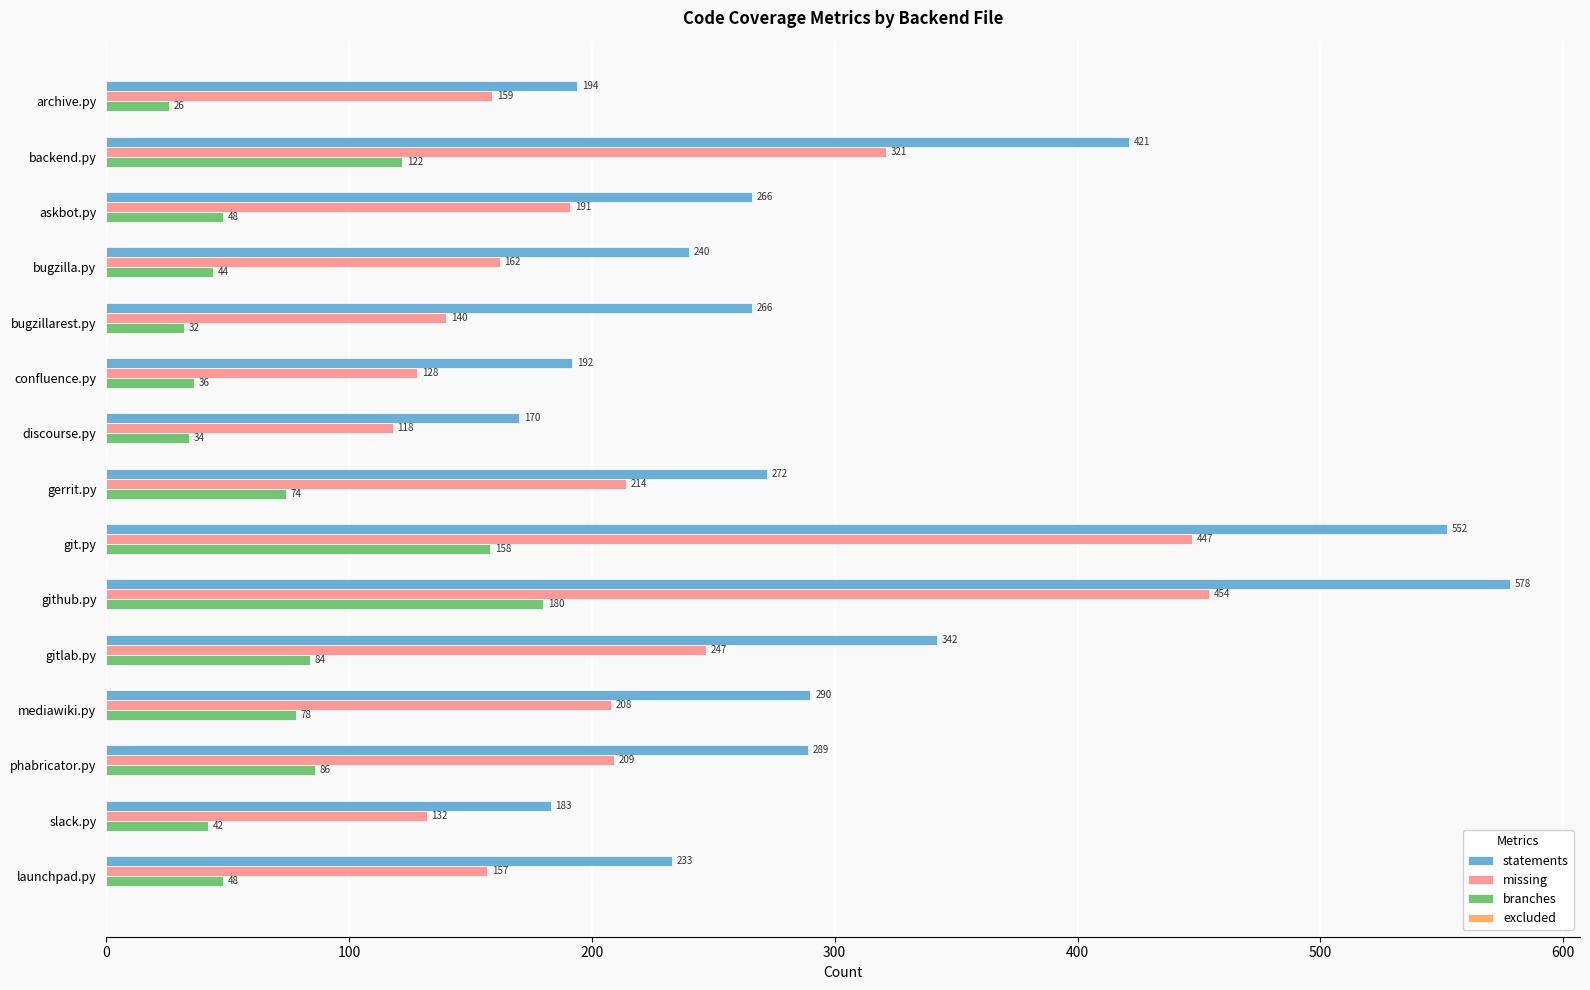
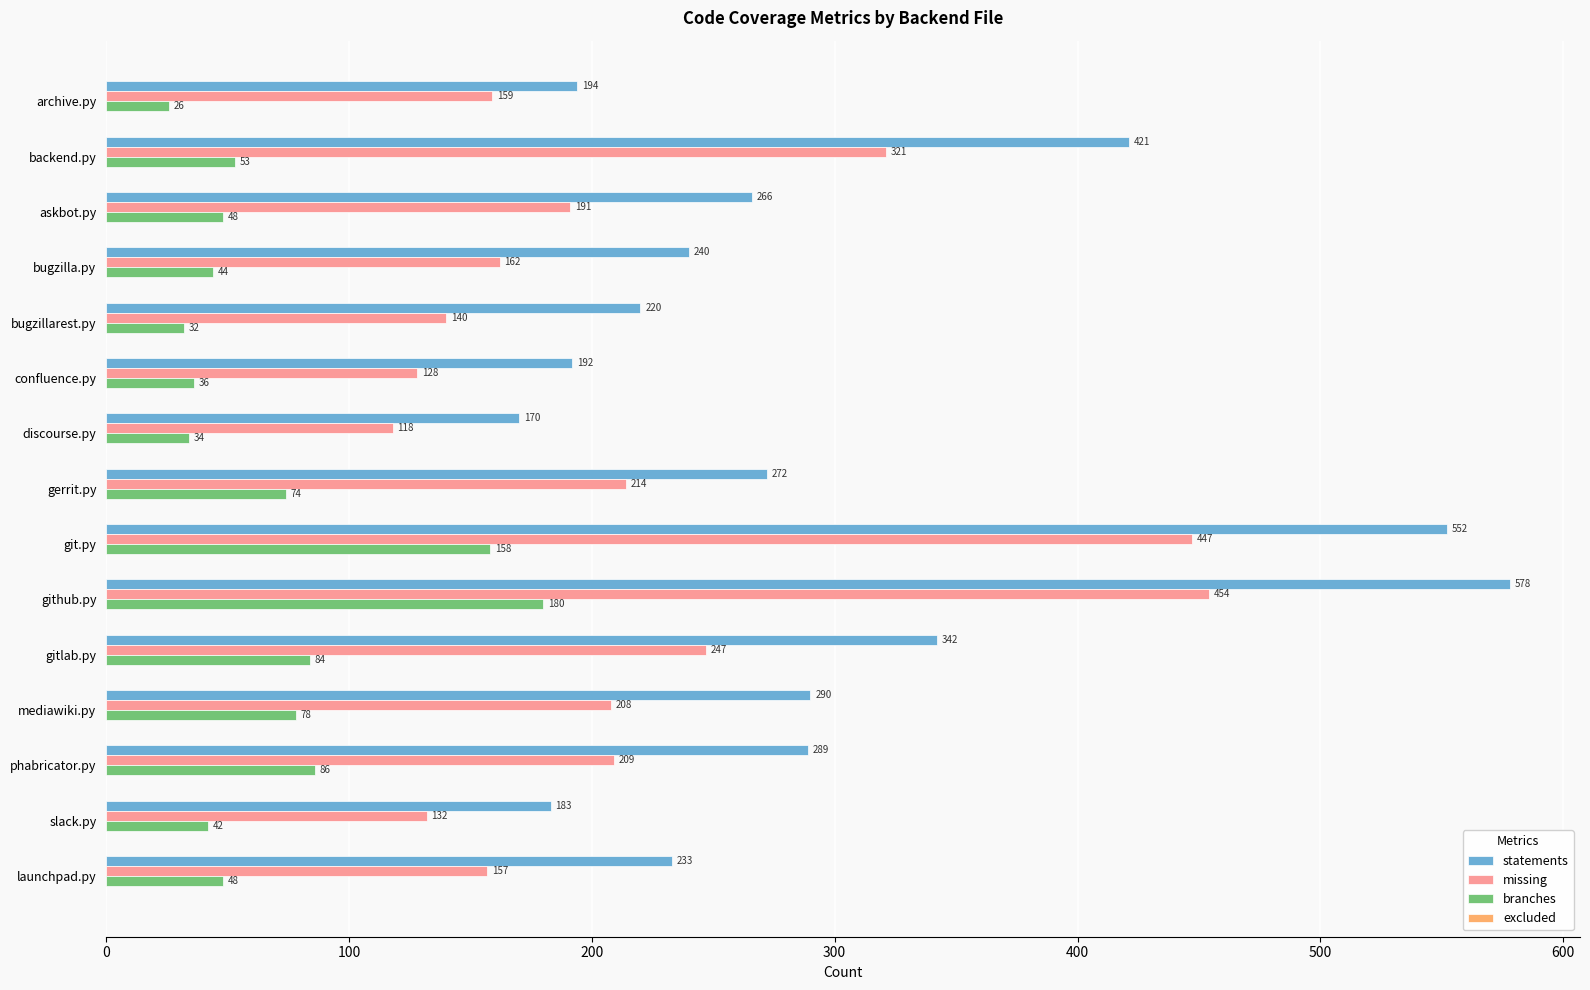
branches, backend.py: 122 -> 53
statements, bugzillarest.py: 266 -> 220
